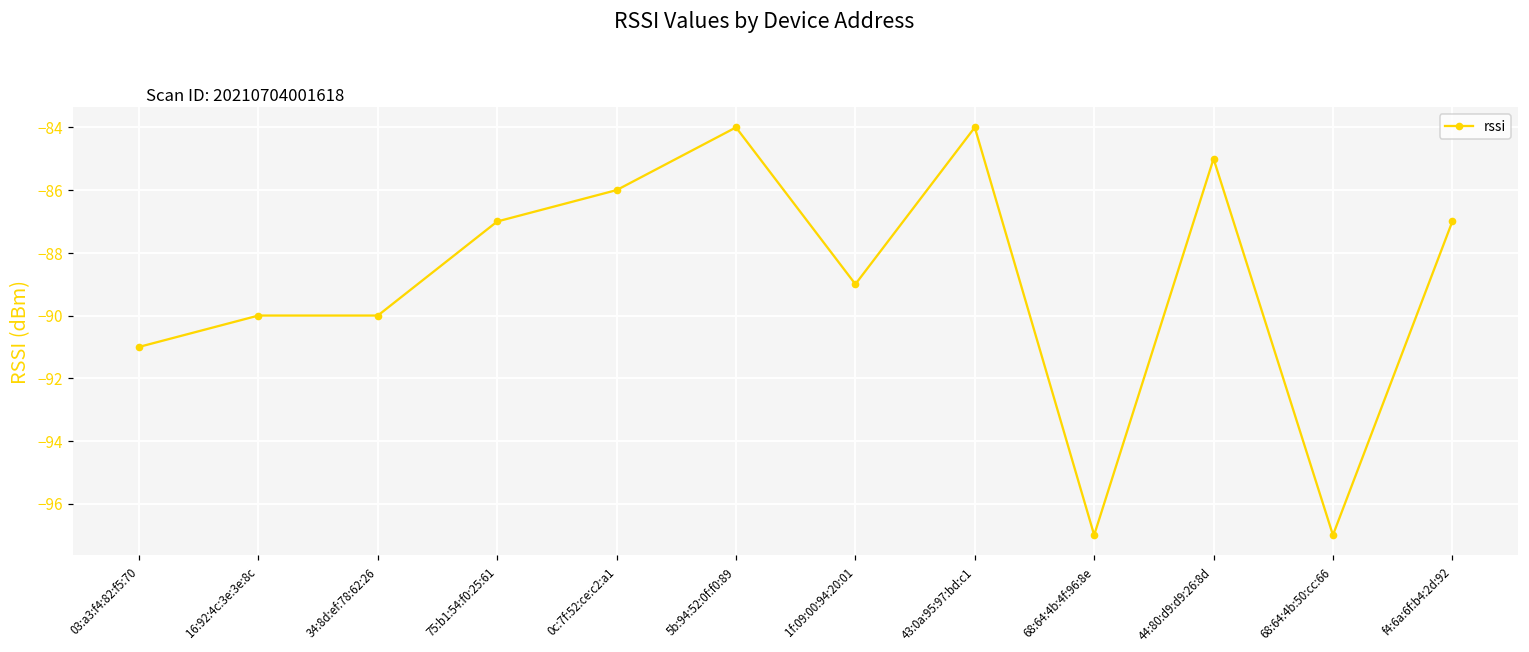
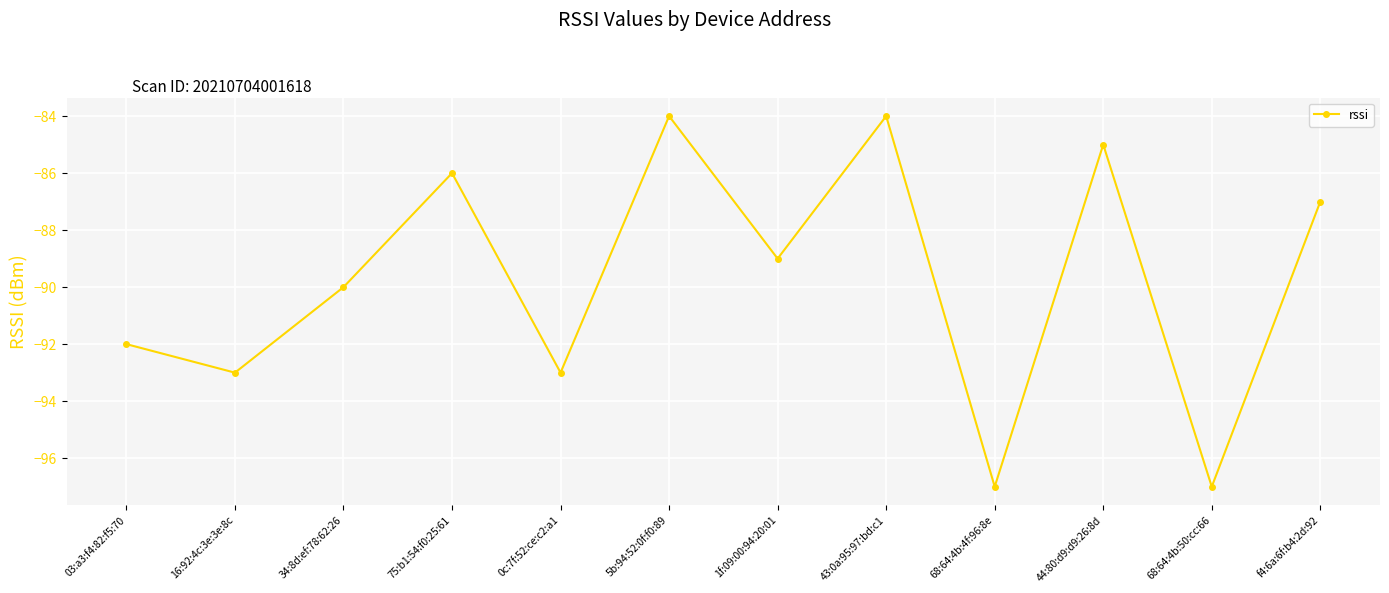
03:a3:f4:82:f5:70: -91 -> -92
16:92:4c:3e:3e:8c: -90 -> -93
75:b1:54:f0:25:61: -87 -> -86
0c:7f:52:ce:c2:a1: -86 -> -93
